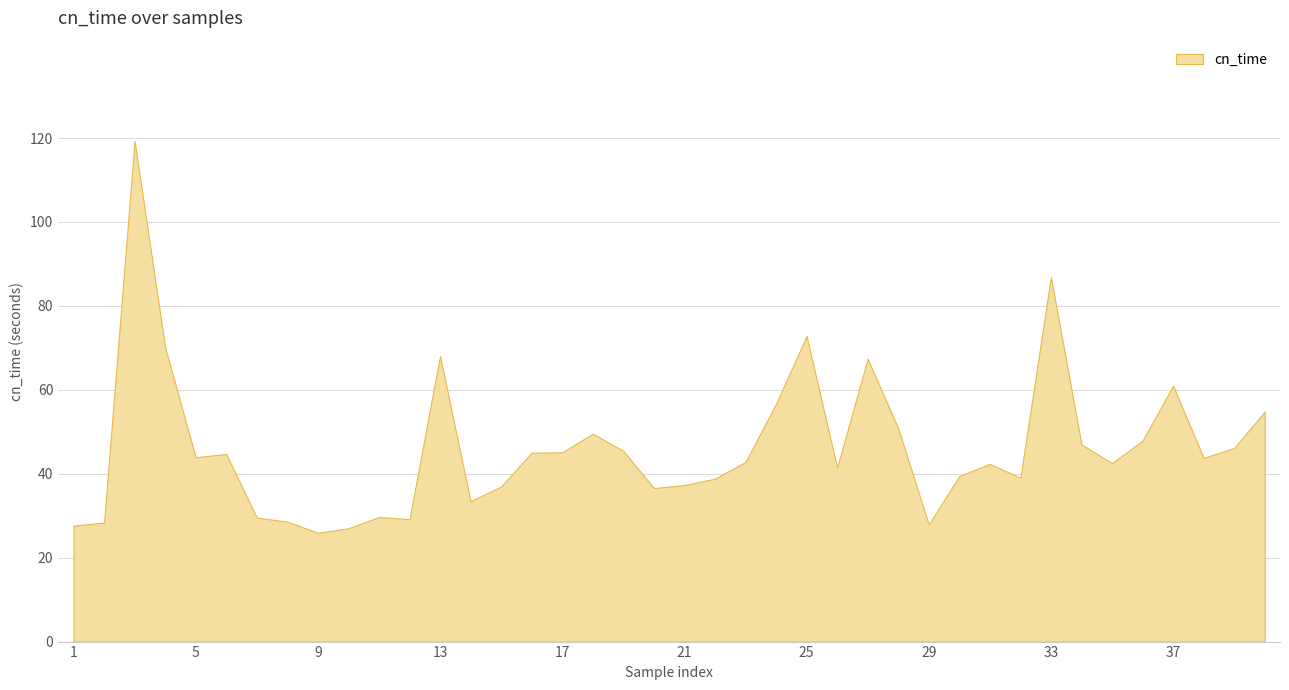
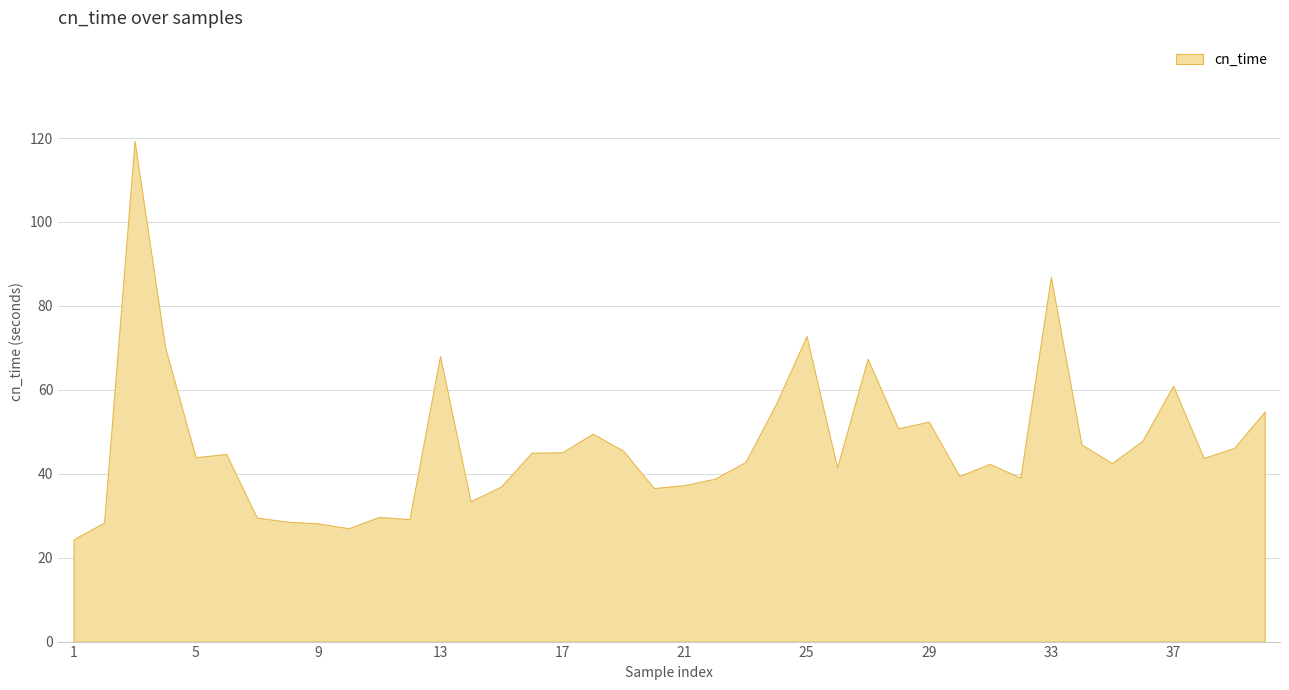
1: 28 -> 24
9: 26 -> 28
29: 28 -> 52
